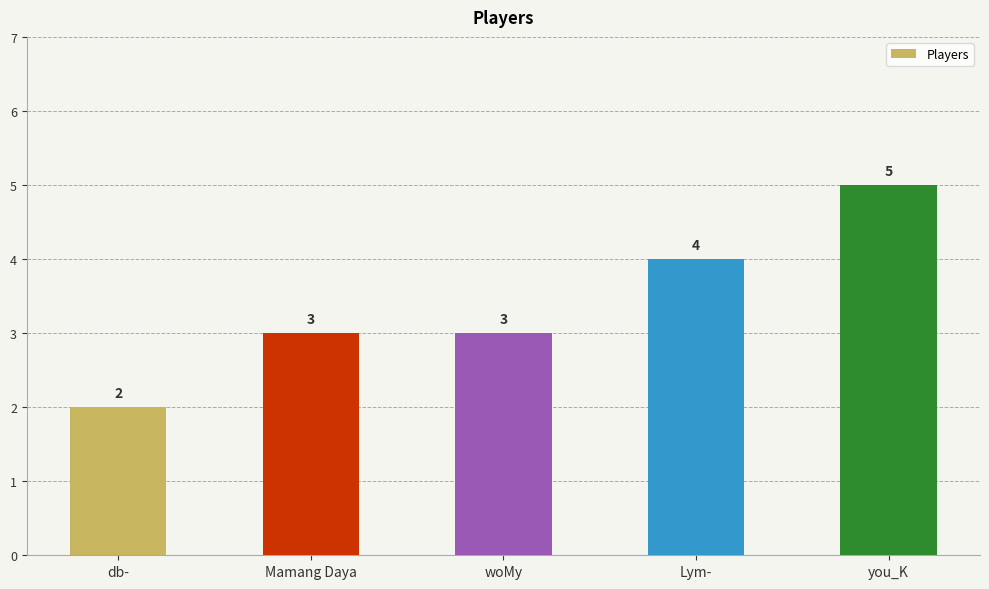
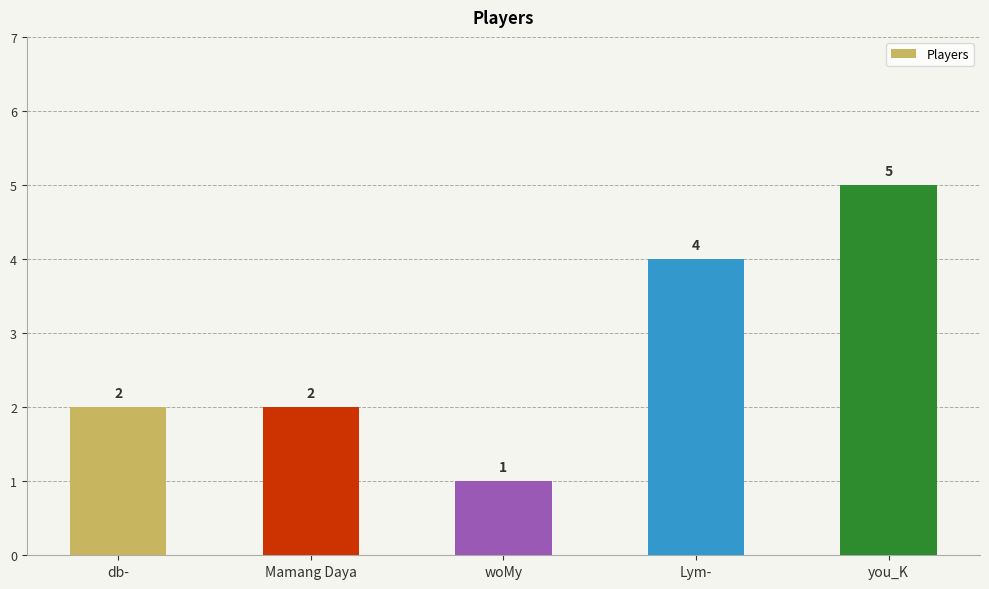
Mamang Daya: 3 -> 2
woMy: 3 -> 1
